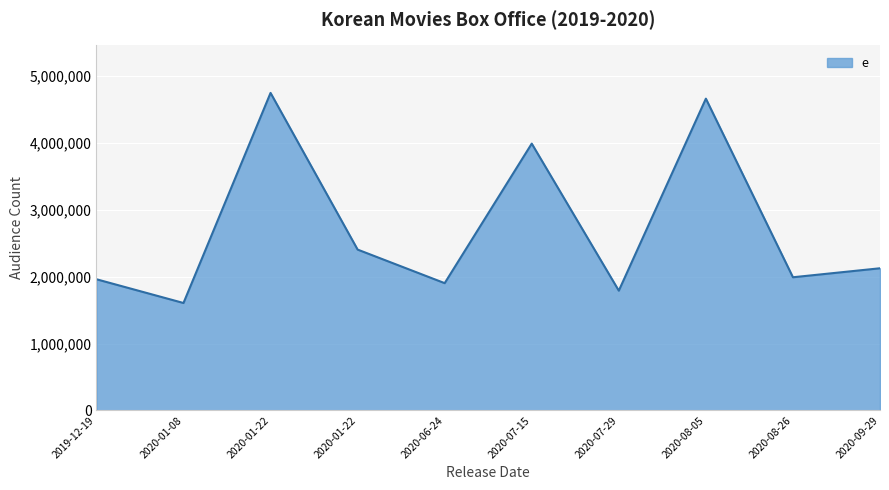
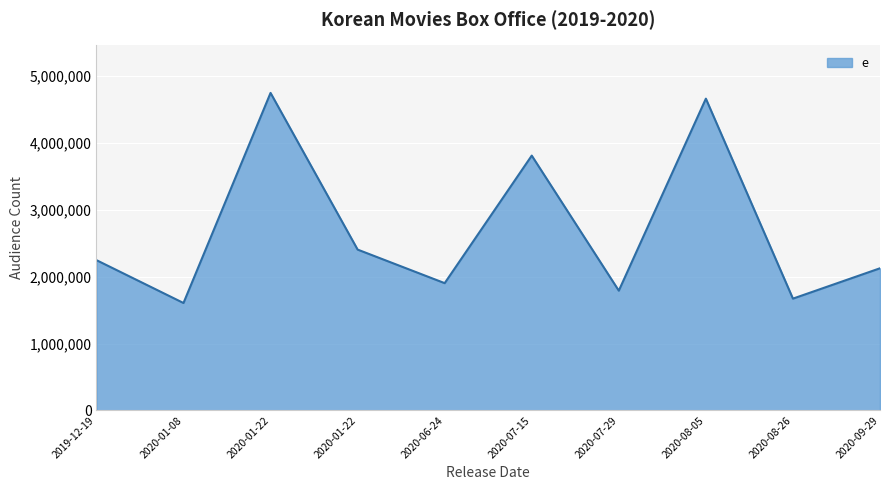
2019-12-19: 2,000,000 -> 2,200,000
2020-07-15: 4,000,000 -> 3,800,000
2020-08-26: 2,000,000 -> 1,700,000
